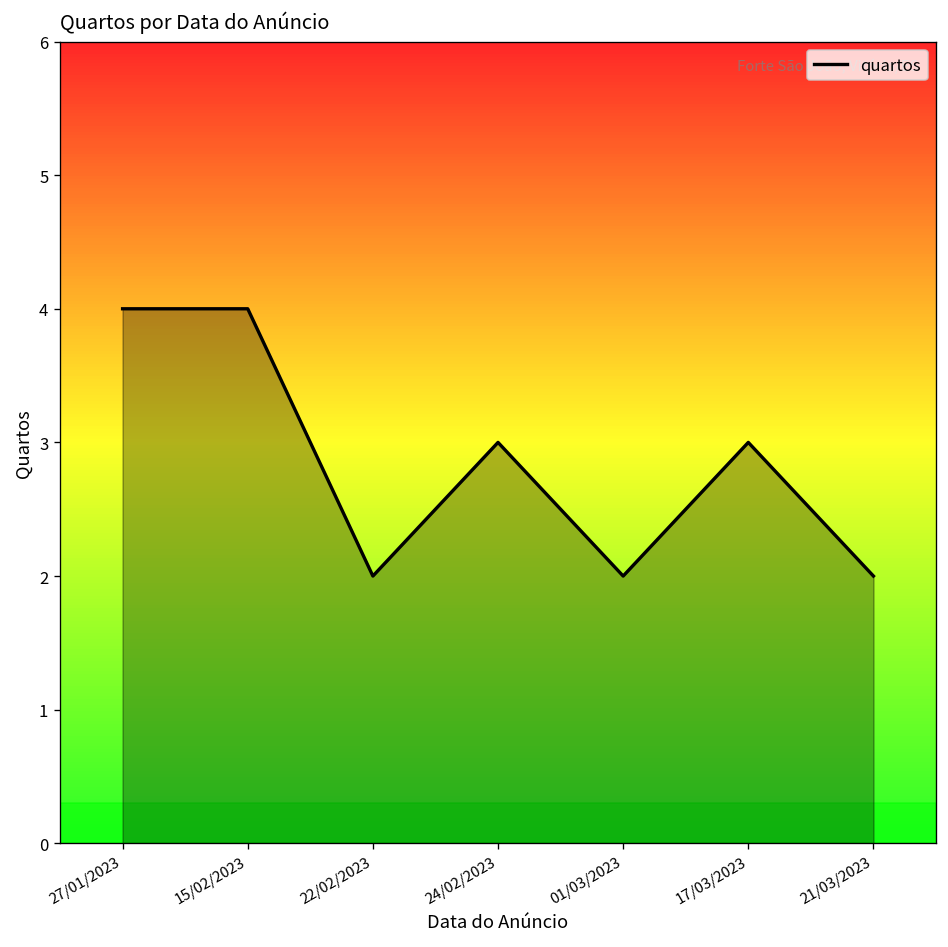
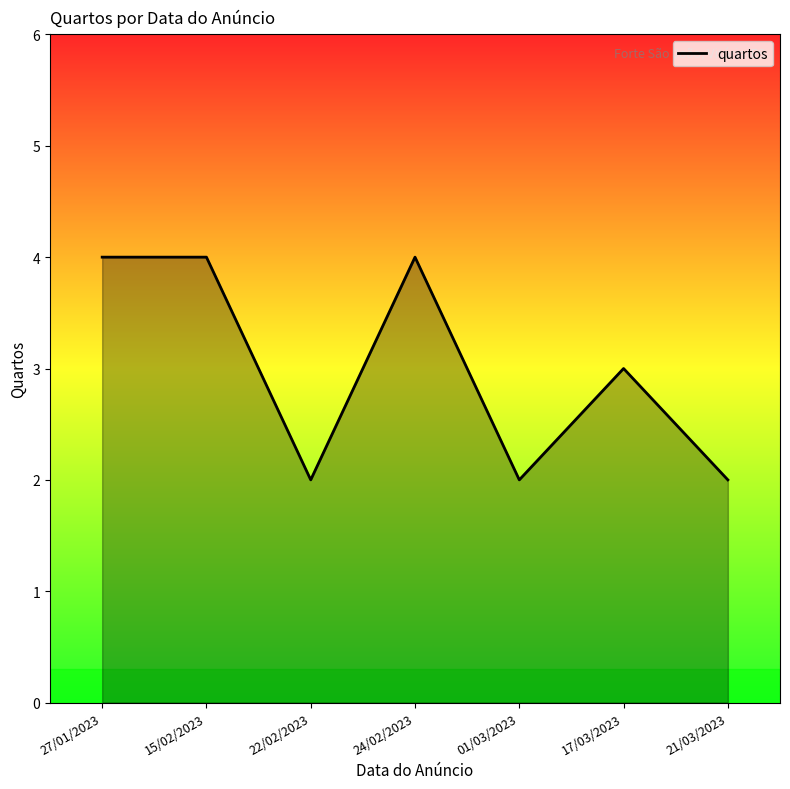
24/02/2023: 3 -> 4
